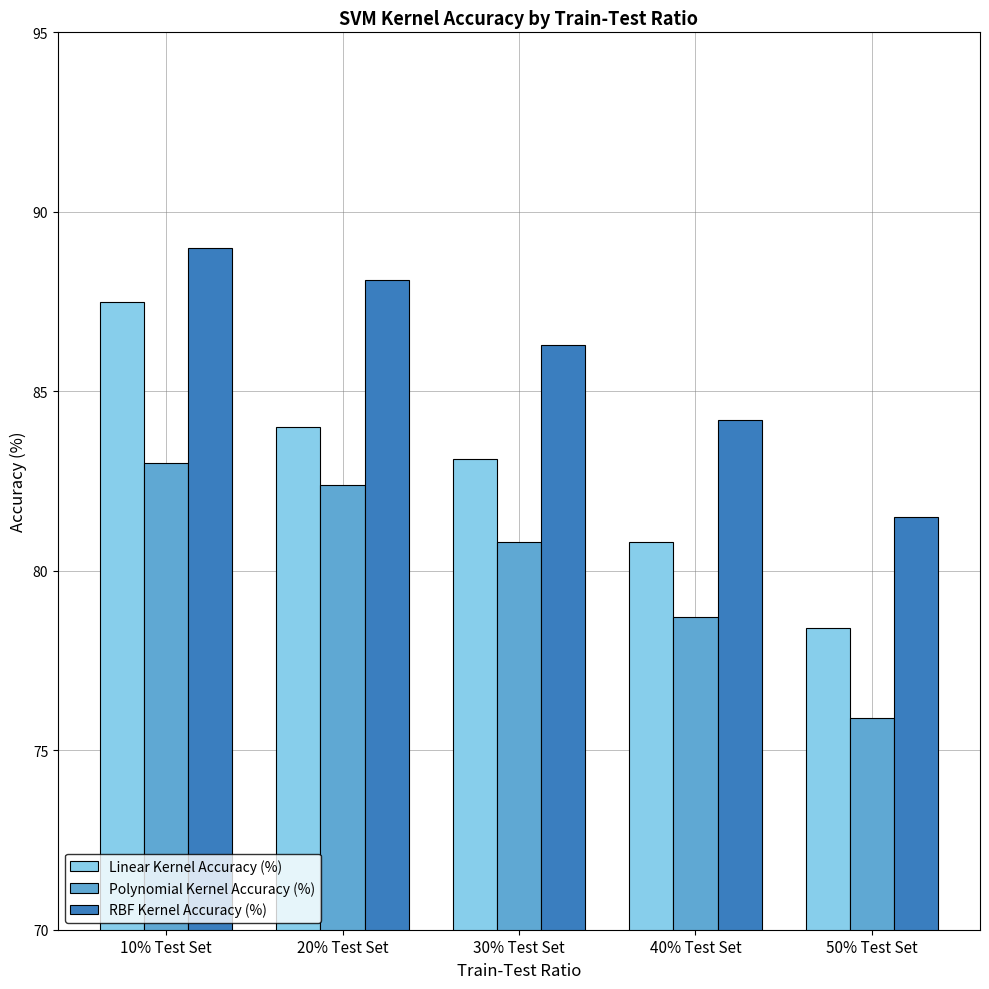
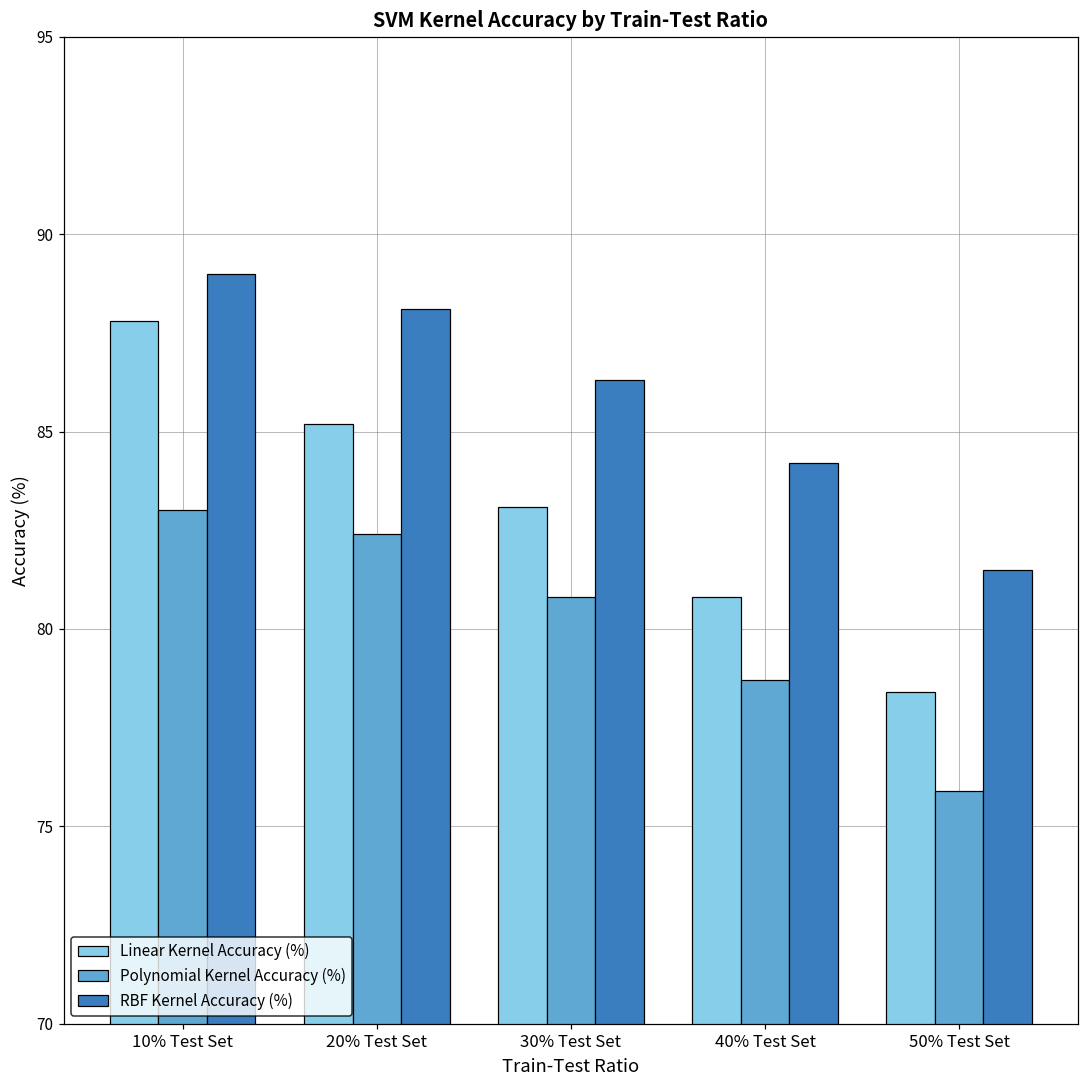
Linear Kernel Accuracy (%), 10% Test Set: 87.5 -> 87.8
Linear Kernel Accuracy (%), 20% Test Set: 84.0 -> 85.2
